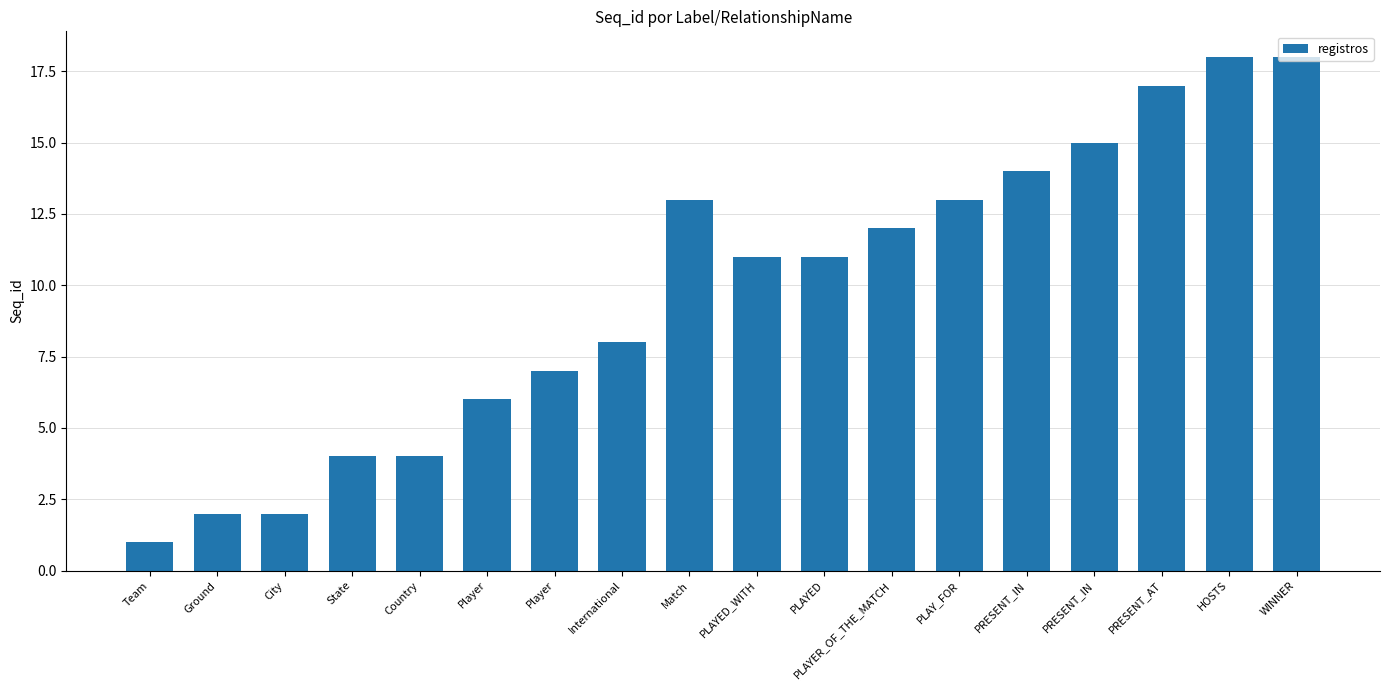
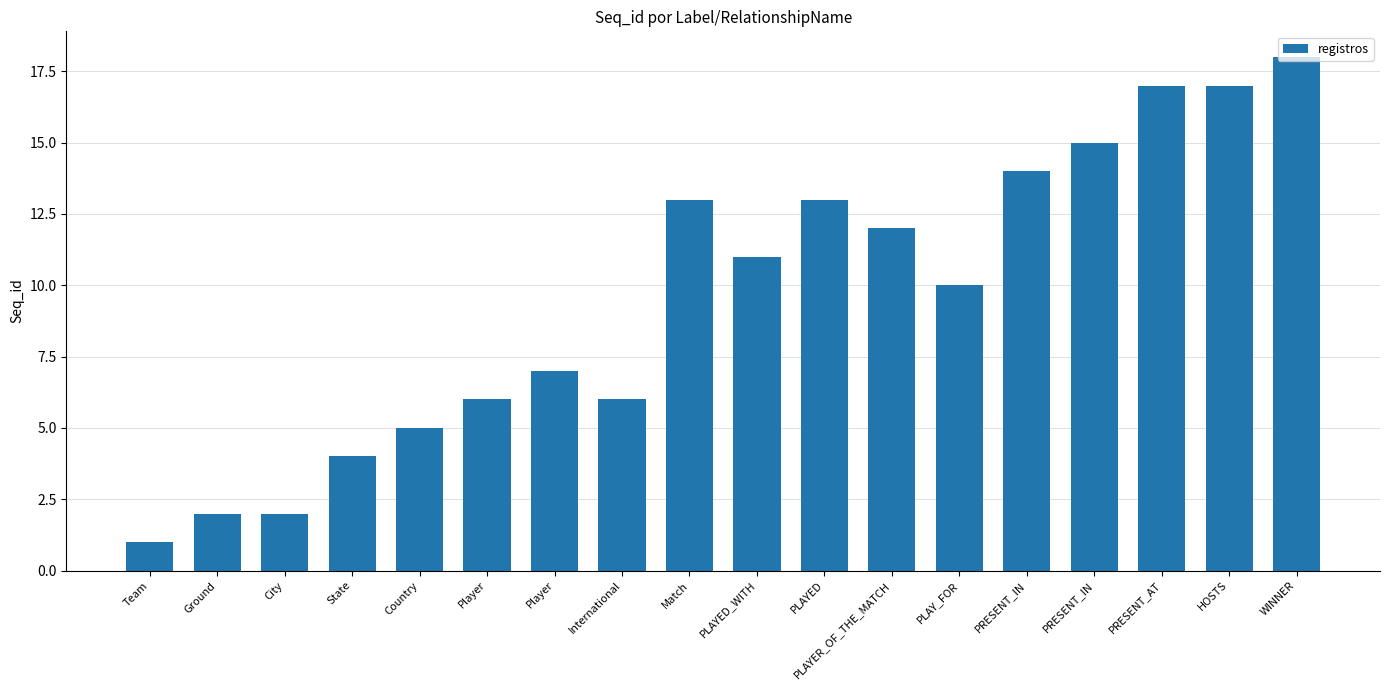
Country: 4 -> 5
International: 8 -> 6
PLAYED: 11 -> 13
PLAY_FOR: 13 -> 10
HOSTS: 18 -> 17
